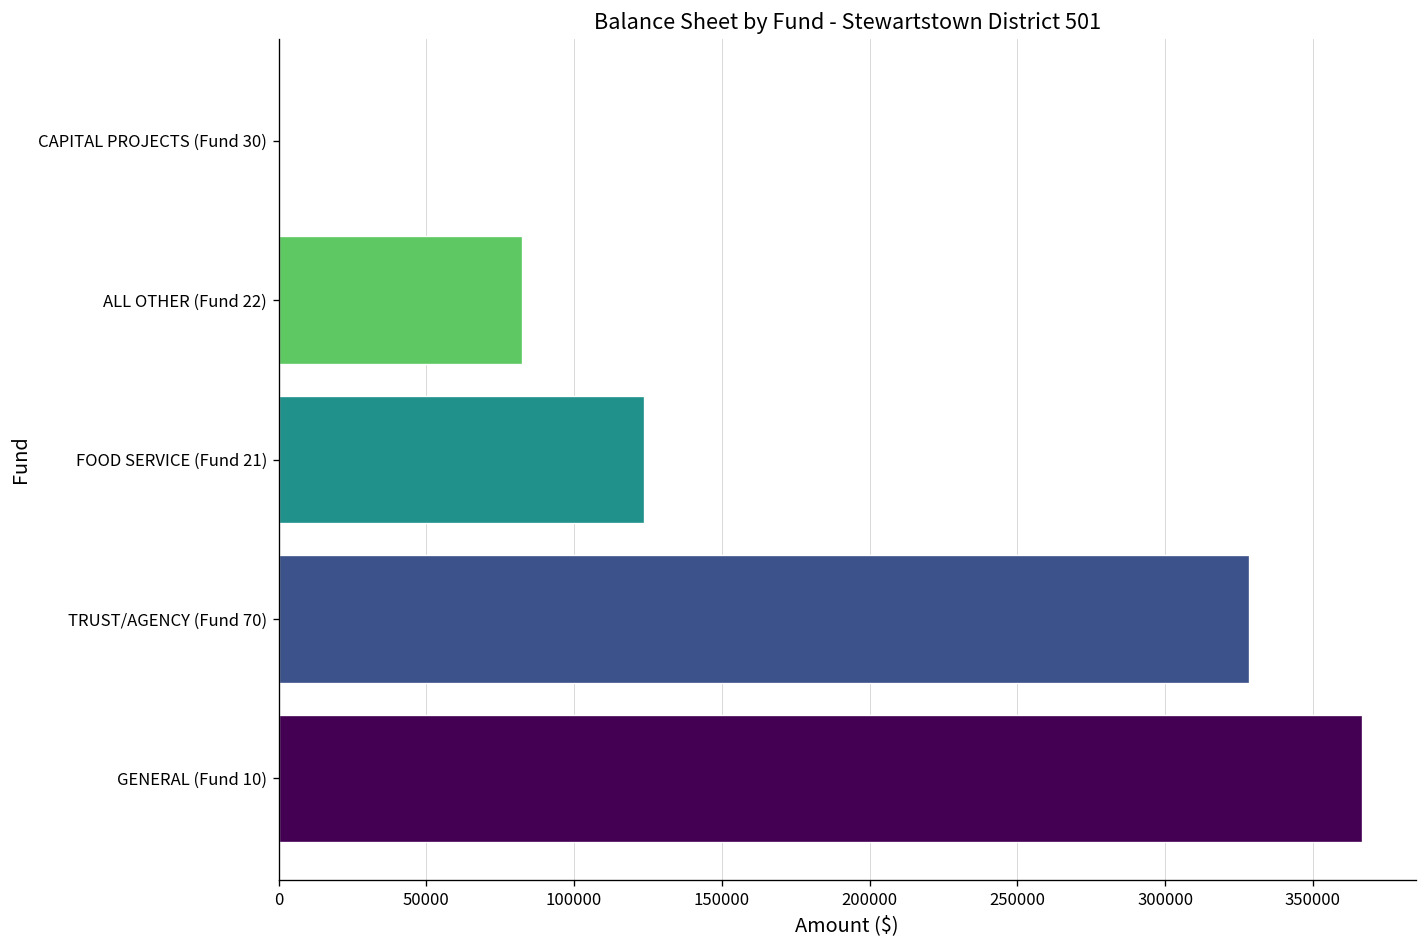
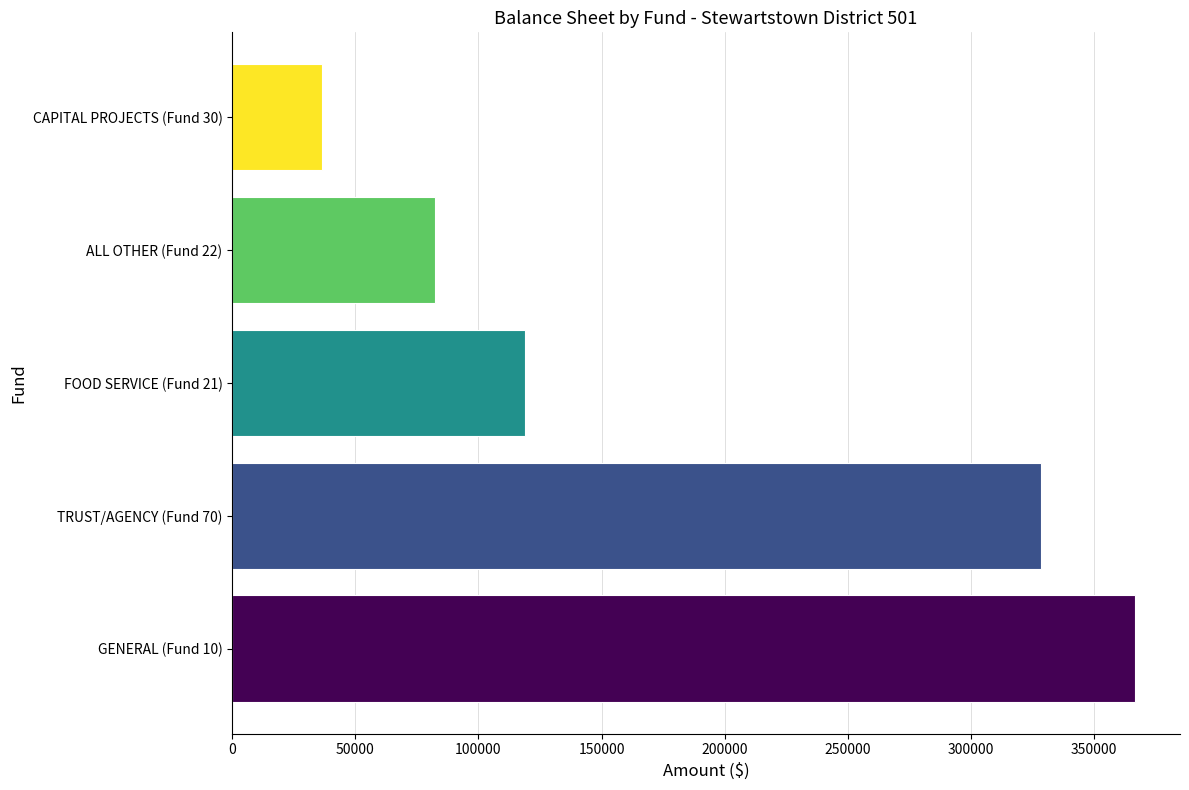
CAPITAL PROJECTS (Fund 30): 0 -> 36000
FOOD SERVICE (Fund 21): 123000 -> 119000
